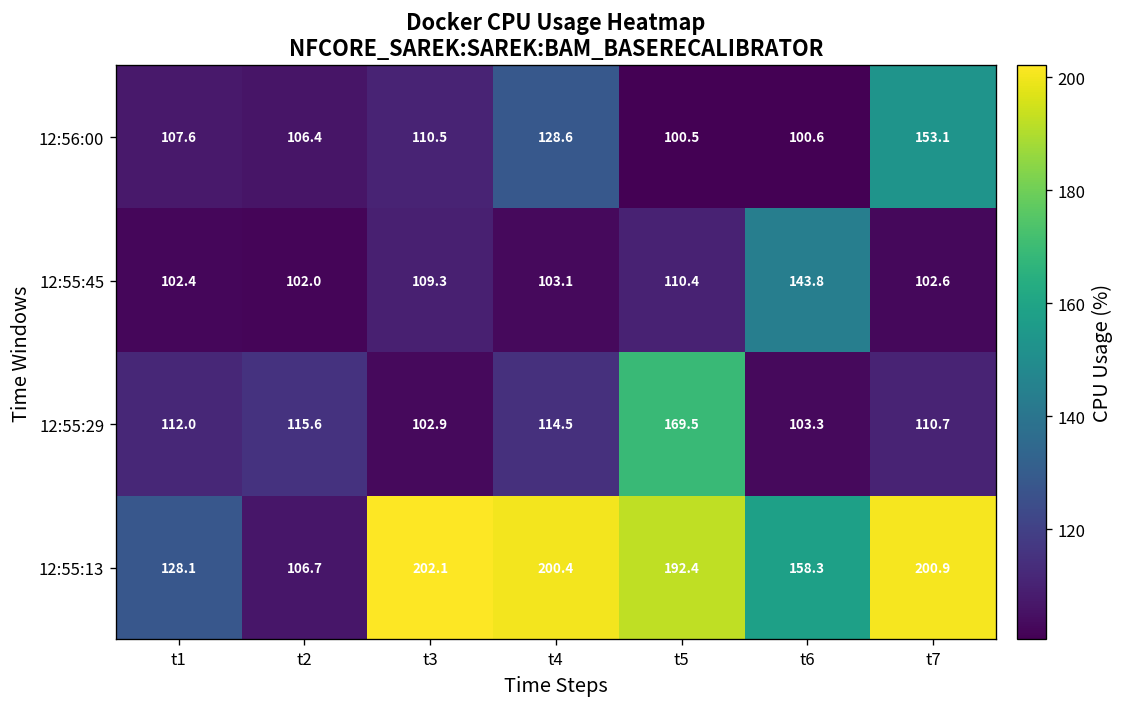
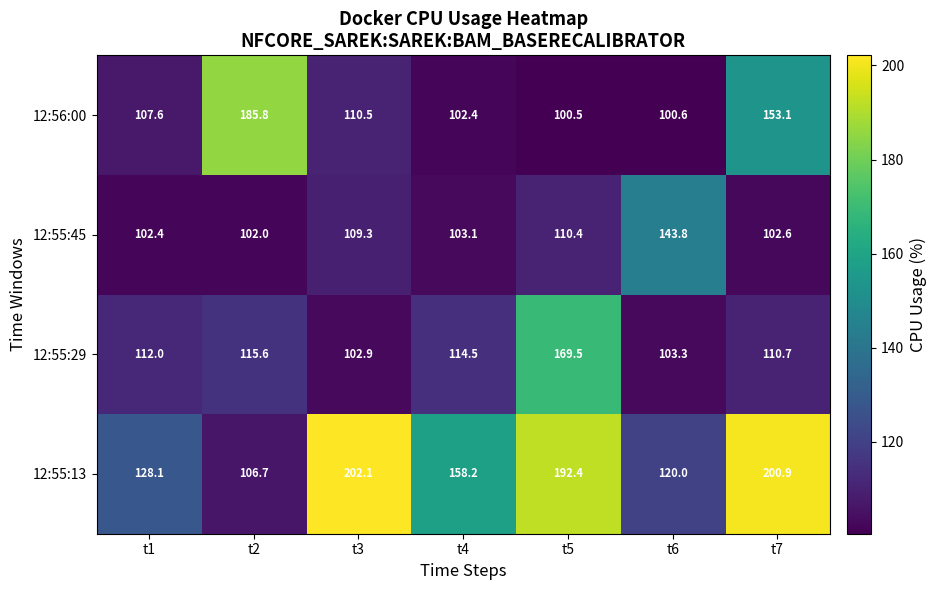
12:56:00, t2: 106.4 -> 185.8
12:56:00, t4: 128.6 -> 102.4
12:55:13, t4: 200.4 -> 158.2
12:55:13, t6: 158.3 -> 120.0
